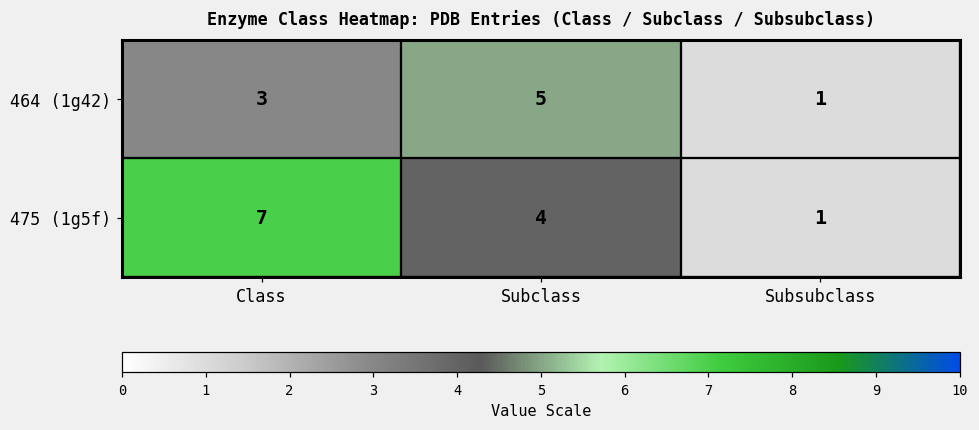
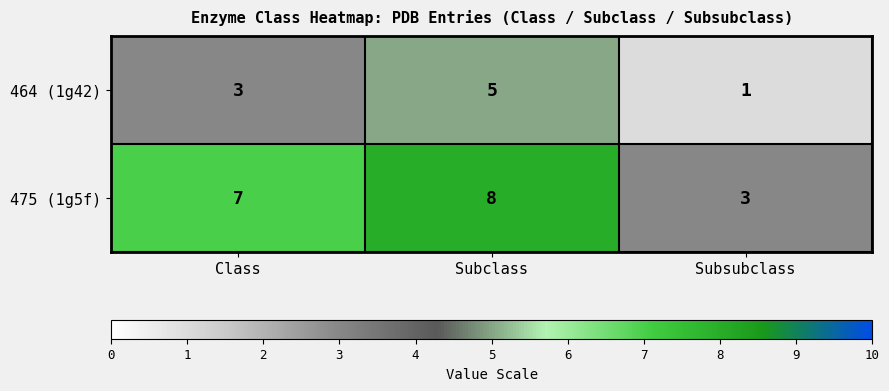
475 (1g5f), Subclass: 4 -> 8
475 (1g5f), Subsubclass: 1 -> 3
